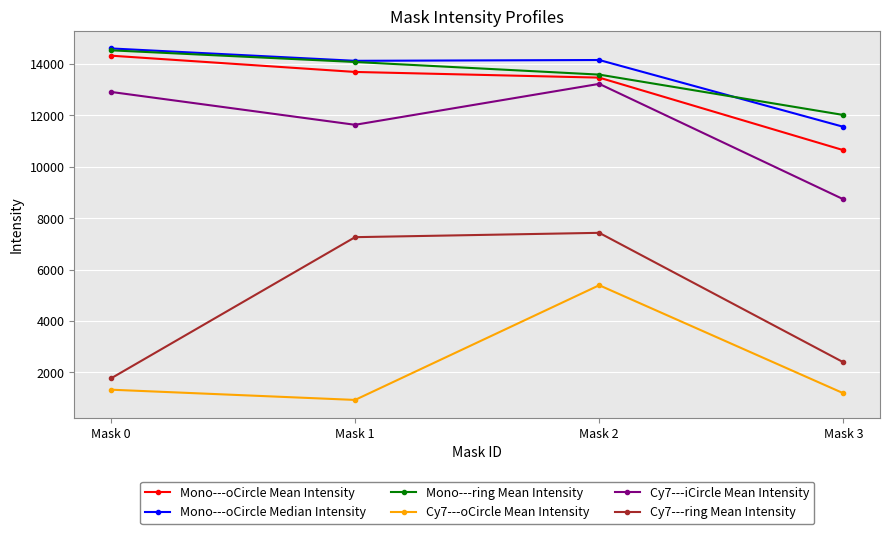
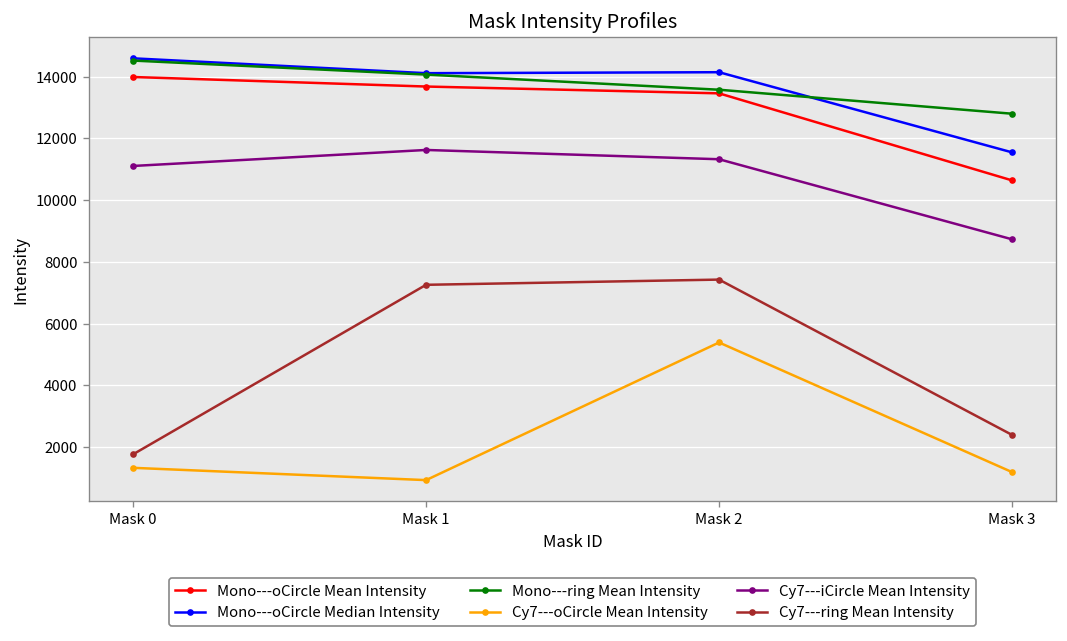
Mono---oCircle Mean Intensity, Mask 0: 14300 -> 14000
Cy7---iCircle Mean Intensity, Mask 0: 12900 -> 11100
Cy7---iCircle Mean Intensity, Mask 2: 13200 -> 11300
Mono---ring Mean Intensity, Mask 3: 12000 -> 12800
